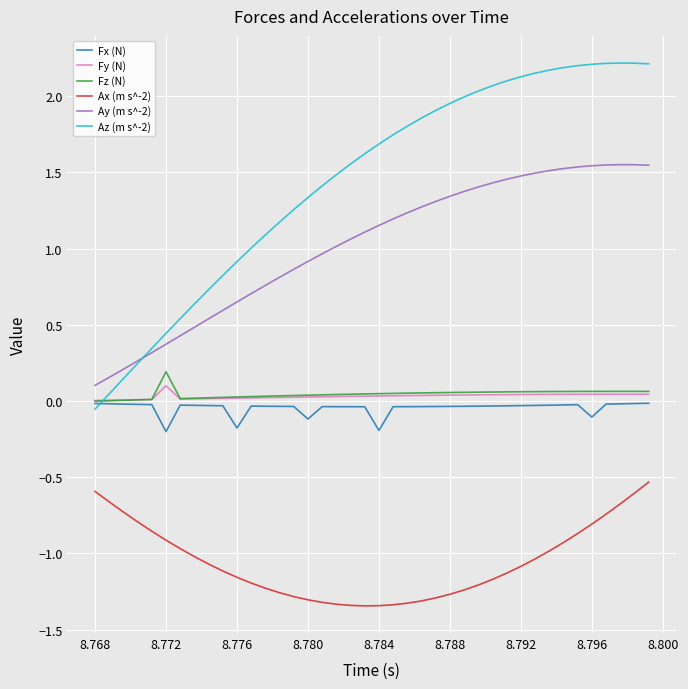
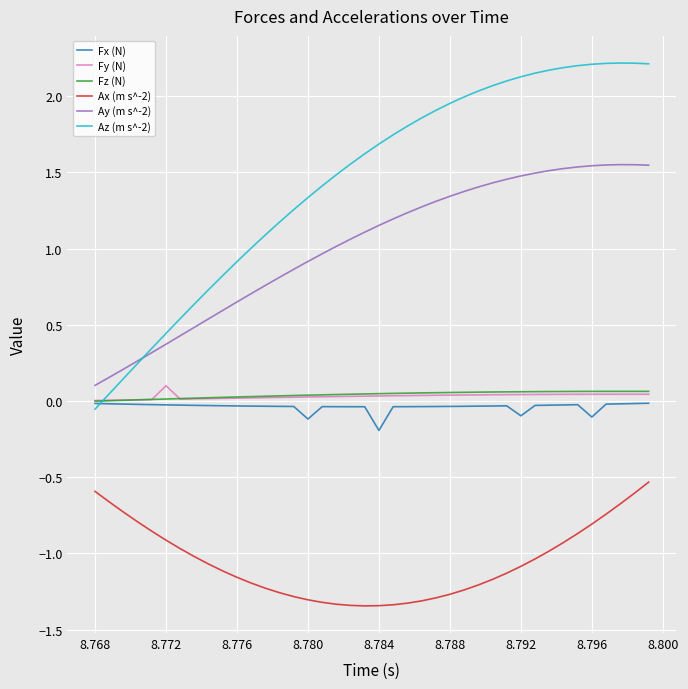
Fx (N), 8.772: -0.20 -> -0.03
Fz (N), 8.772: 0.19 -> 0.01
Fx (N), 8.776: -0.18 -> -0.03
Fx (N), 8.792: -0.03 -> -0.10
